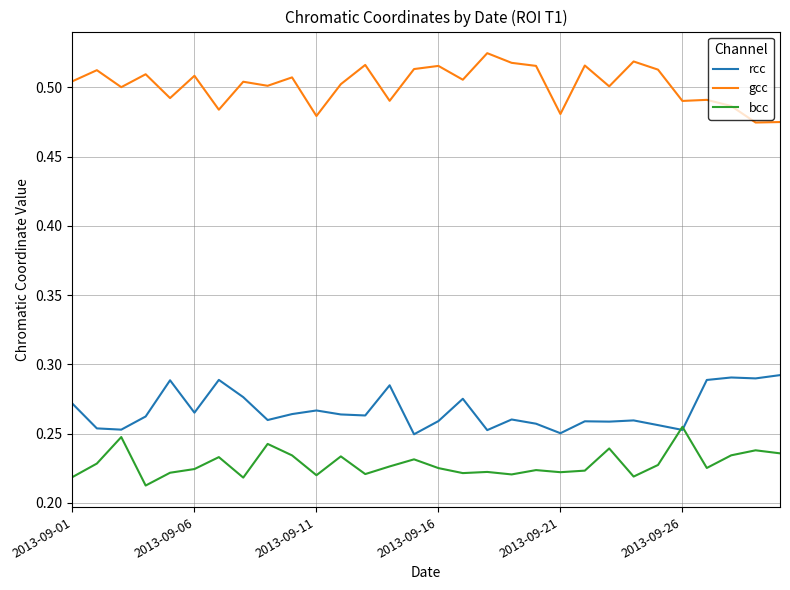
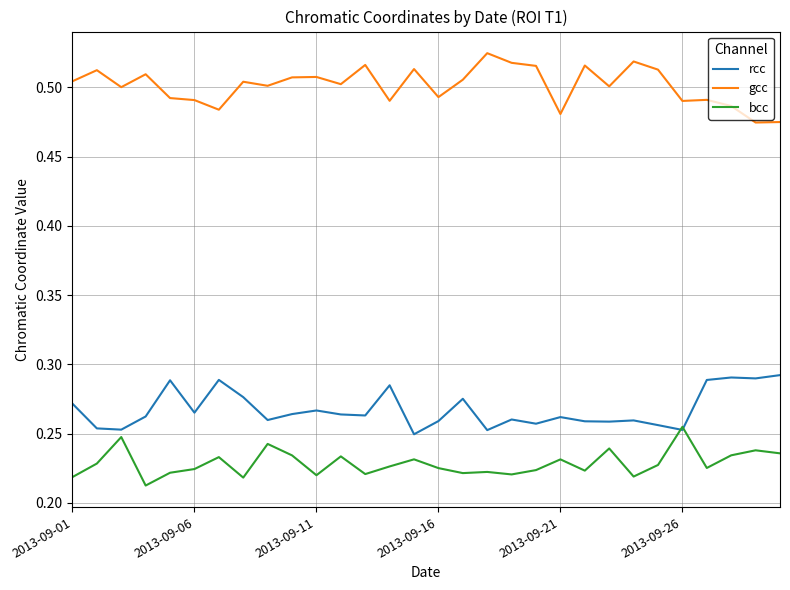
gcc, 2013-09-06: 0.508 -> 0.491
gcc, 2013-09-11: 0.479 -> 0.508
gcc, 2013-09-16: 0.516 -> 0.493
rcc, 2013-09-21: 0.250 -> 0.262
bcc, 2013-09-21: 0.222 -> 0.231
